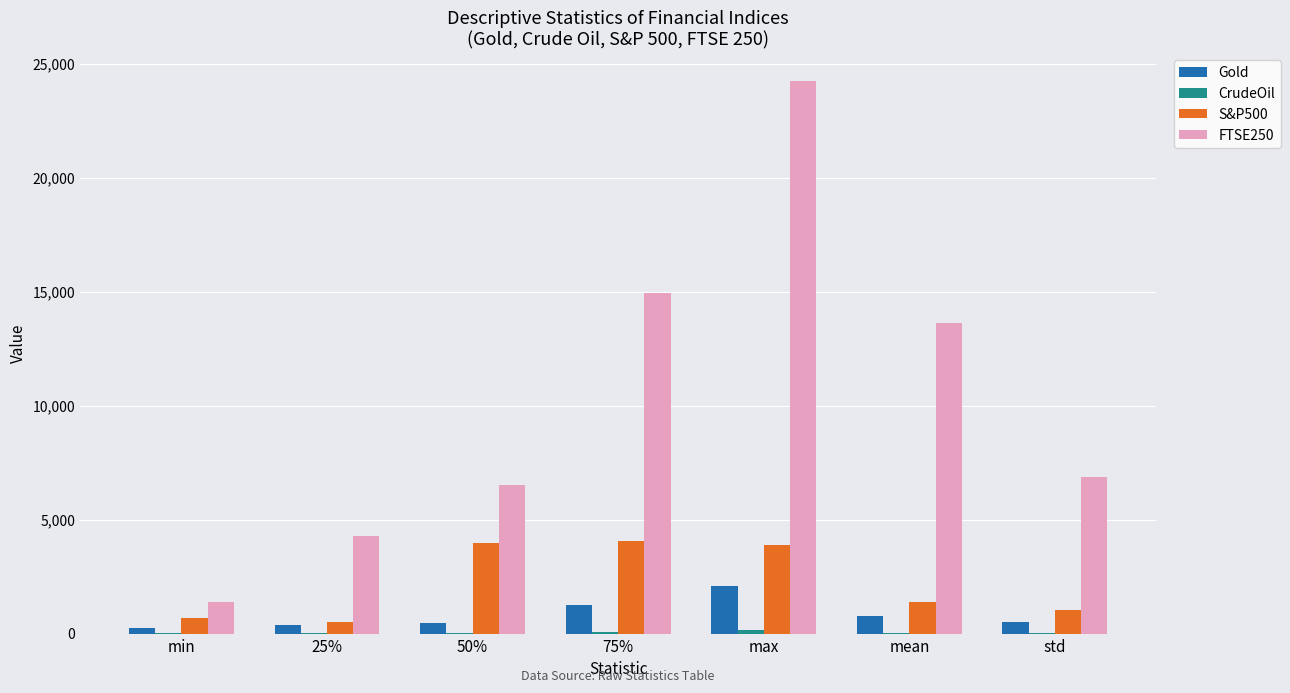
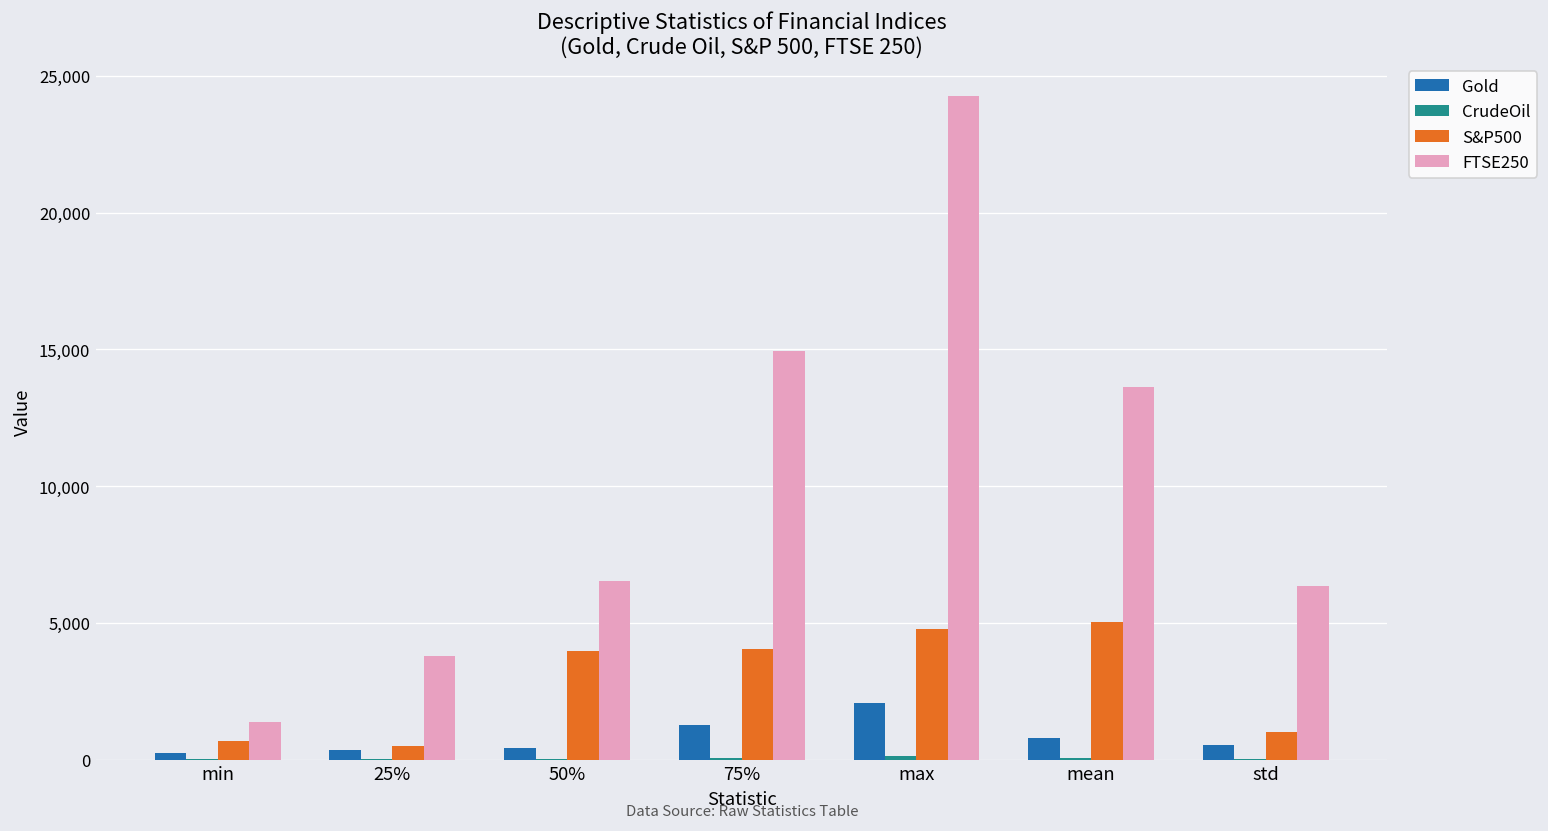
FTSE250, 25%: 4,300 -> 3,800
S&P500, max: 3,900 -> 4,800
S&P500, mean: 1,400 -> 5,000
FTSE250, std: 6,900 -> 6,400
